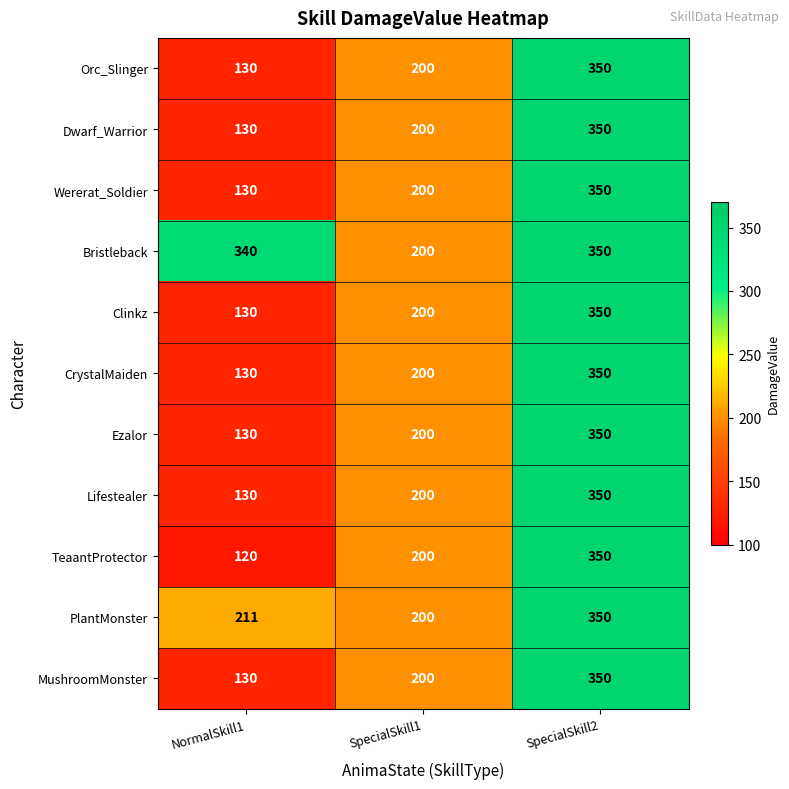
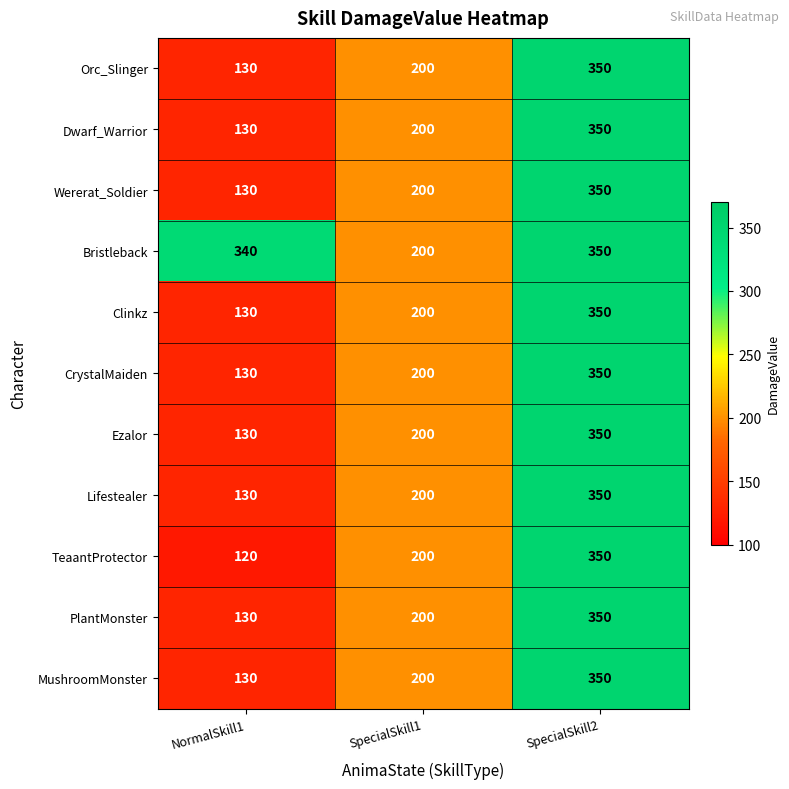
PlantMonster, NormalSkill1: 211 -> 130
